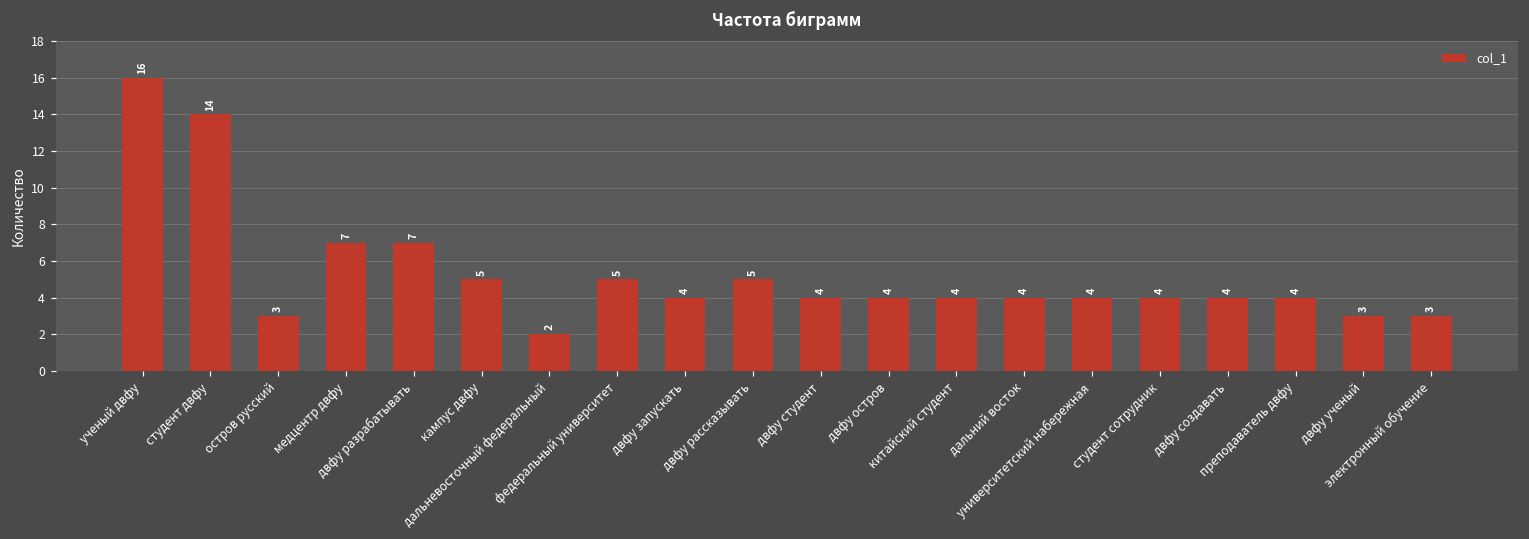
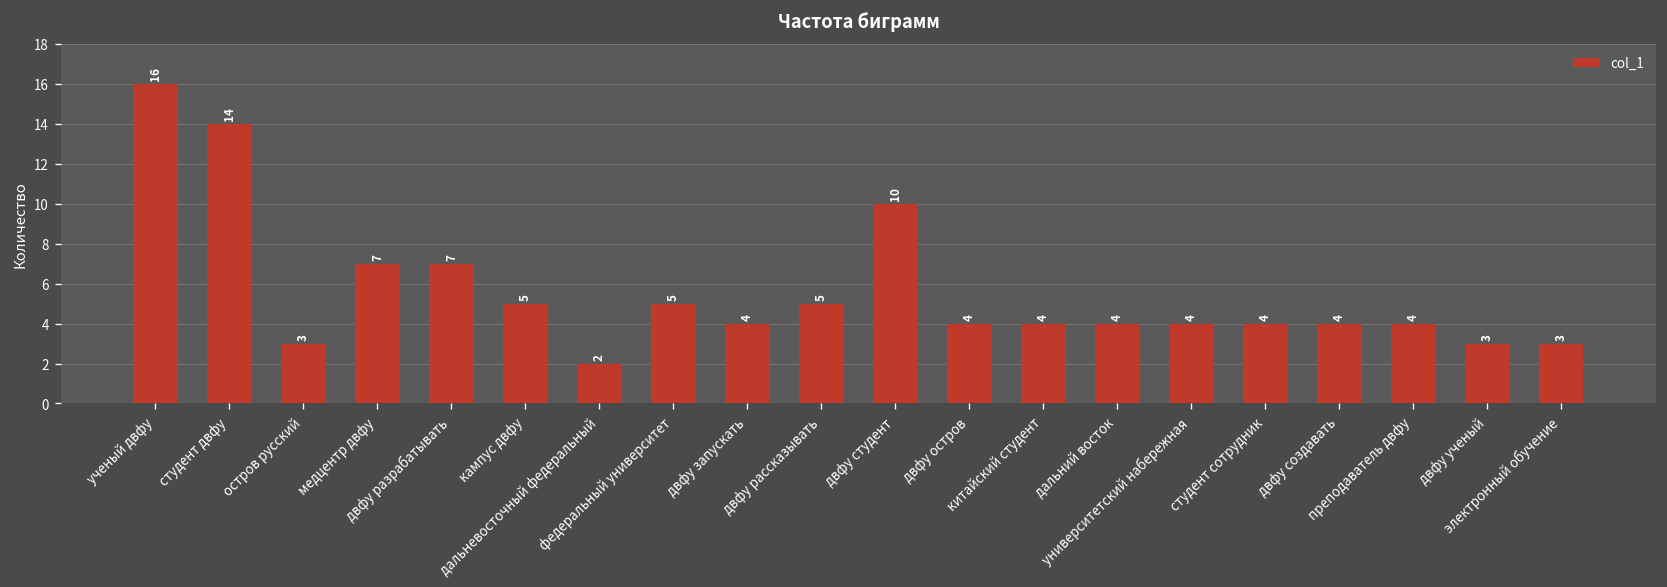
двфу студент: 4 -> 10
